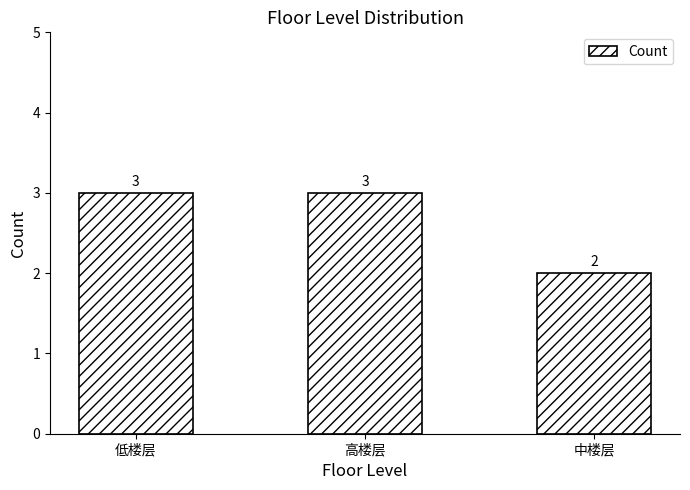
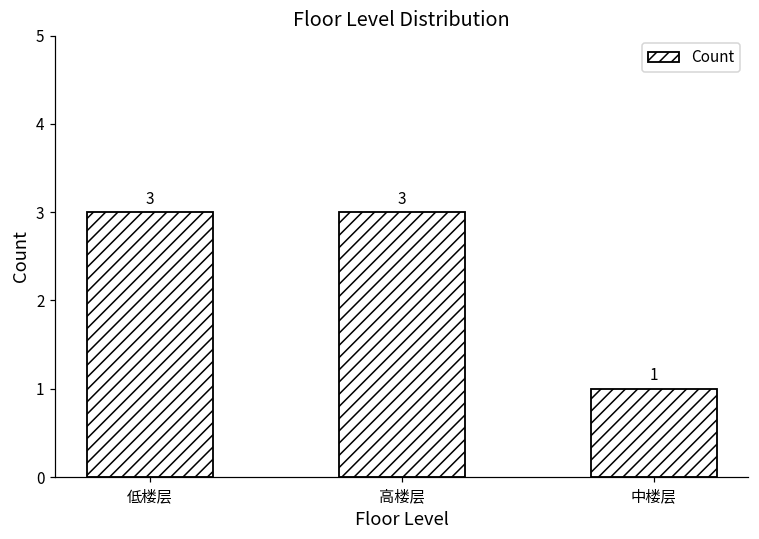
中楼层: 2 -> 1
